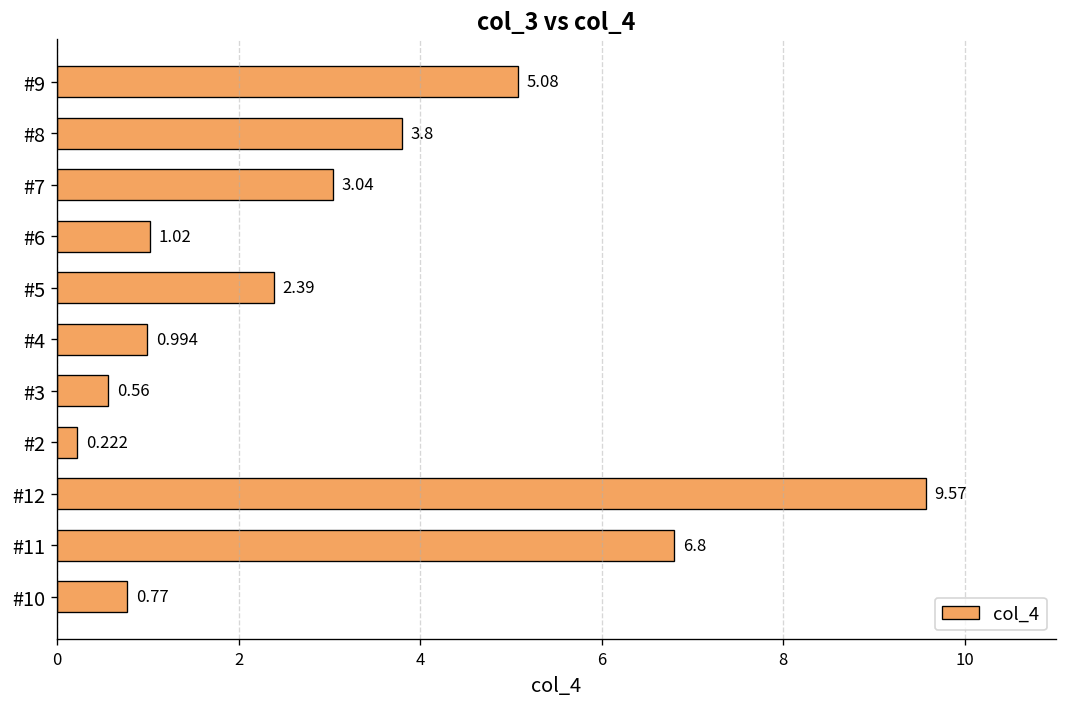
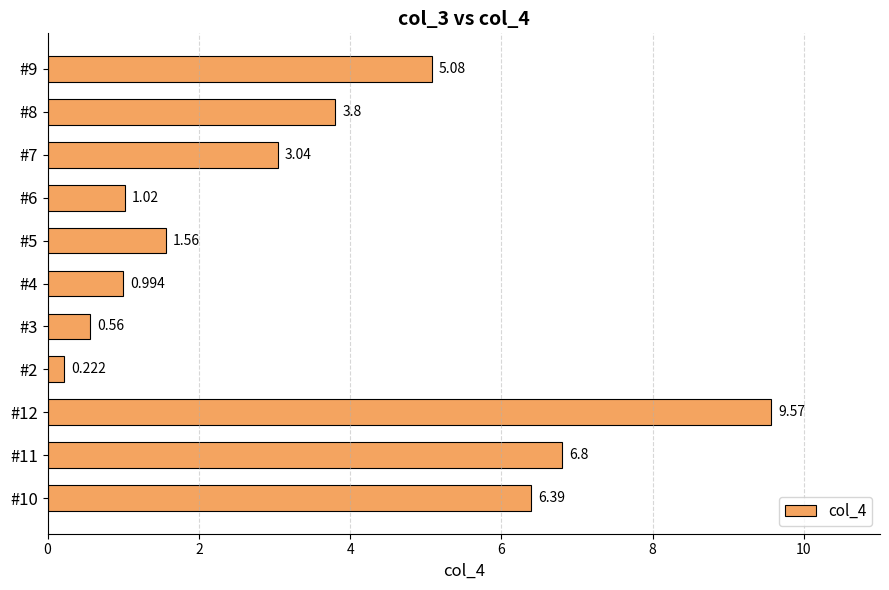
#5: 2.39 -> 1.56
#10: 0.77 -> 6.39
